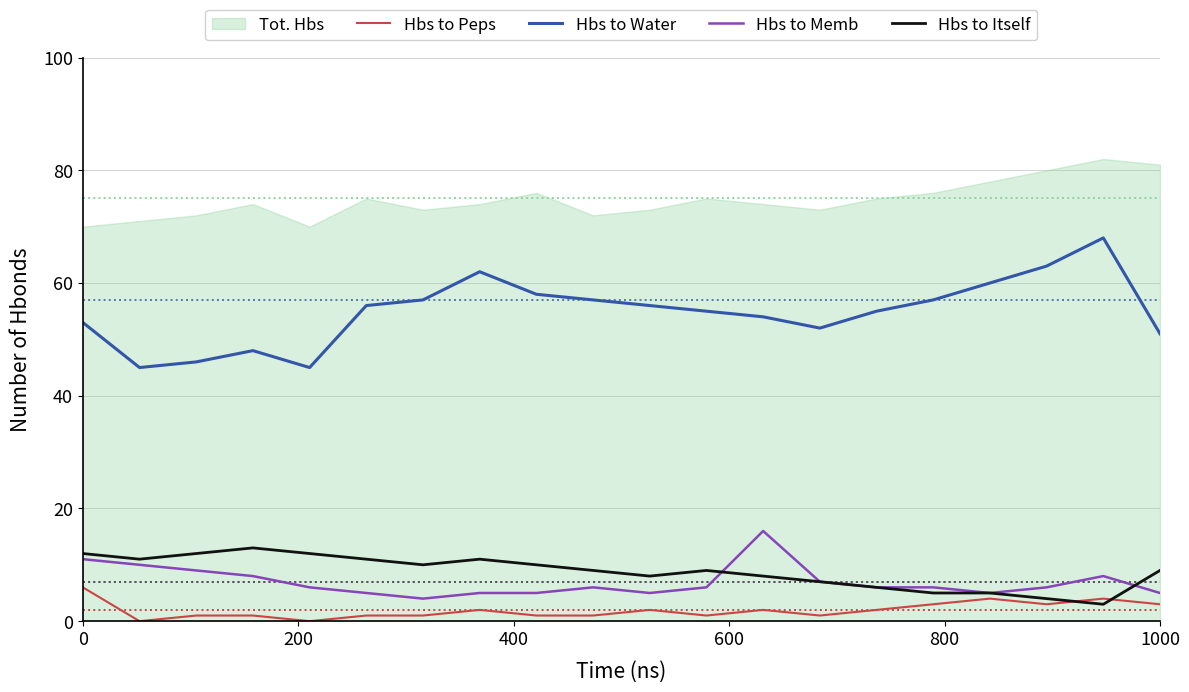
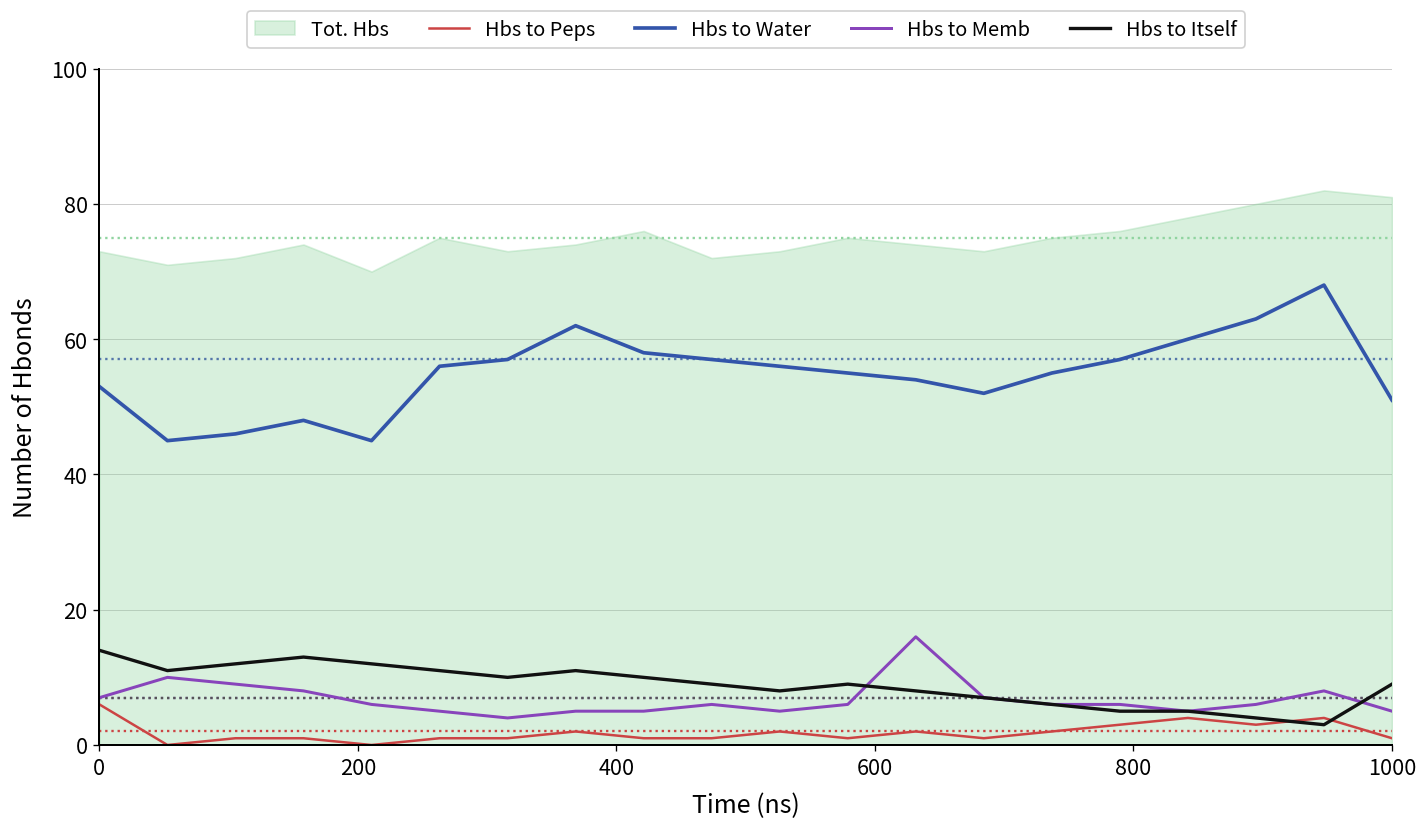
Tot. Hbs, 0: 70 -> 73
Hbs to Memb, 0: 11 -> 7
Hbs to Itself, 0: 12 -> 14
Hbs to Peps, 1000: 3 -> 1
